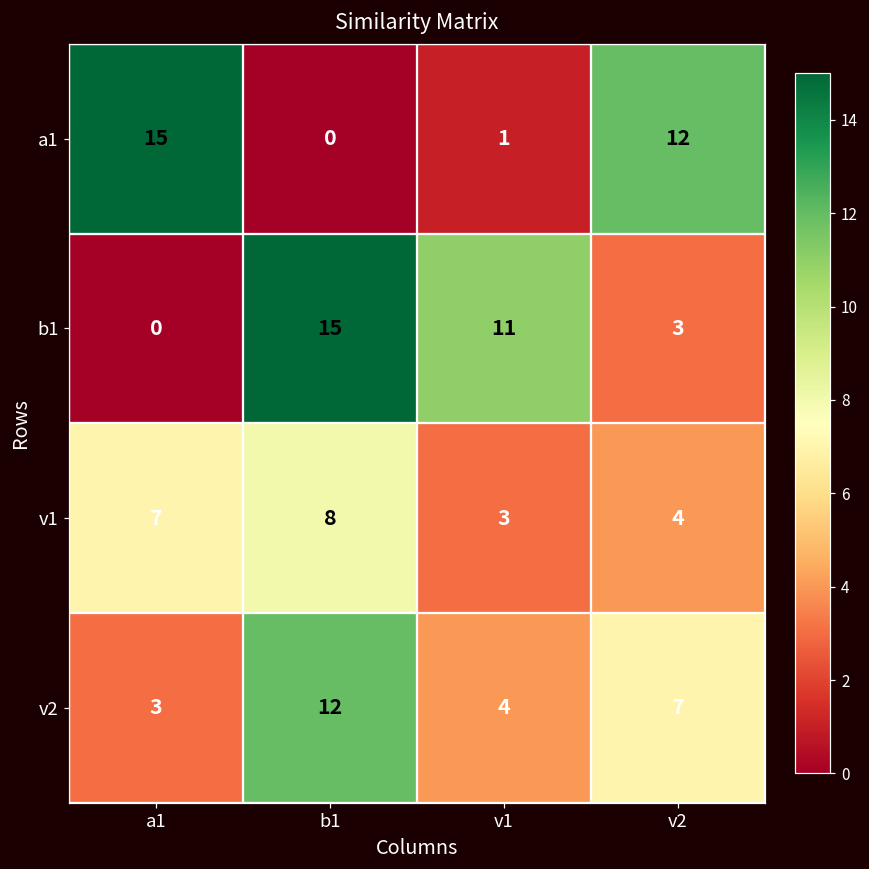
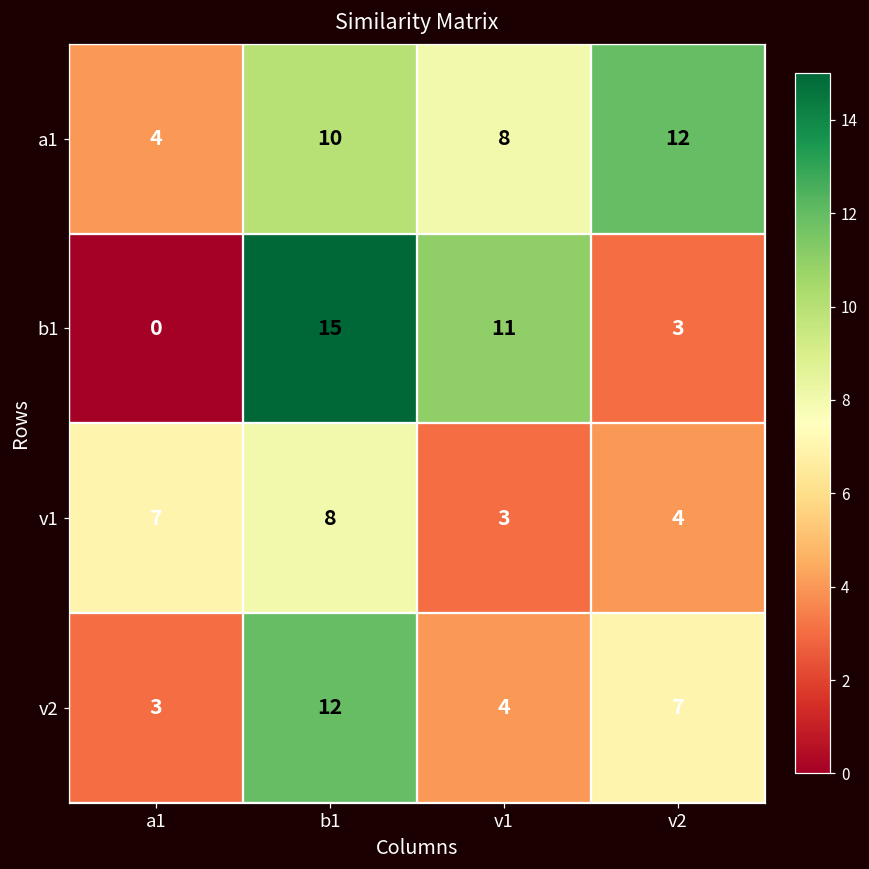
a1, a1: 15 -> 4
a1, b1: 0 -> 10
a1, v1: 1 -> 8
